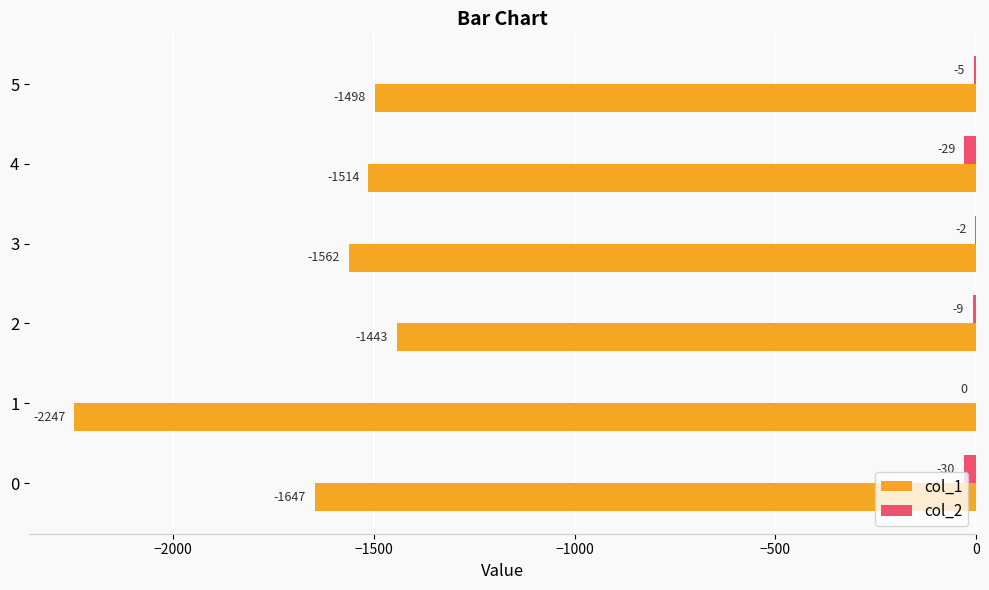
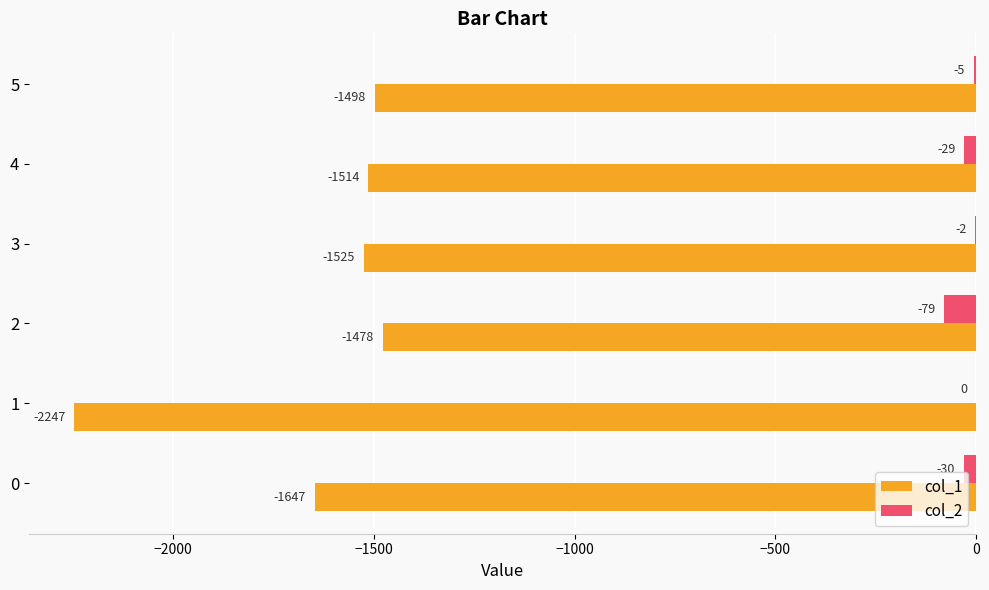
col_1, 3: -1562 -> -1525
col_2, 2: -9 -> -79
col_1, 2: -1443 -> -1478
